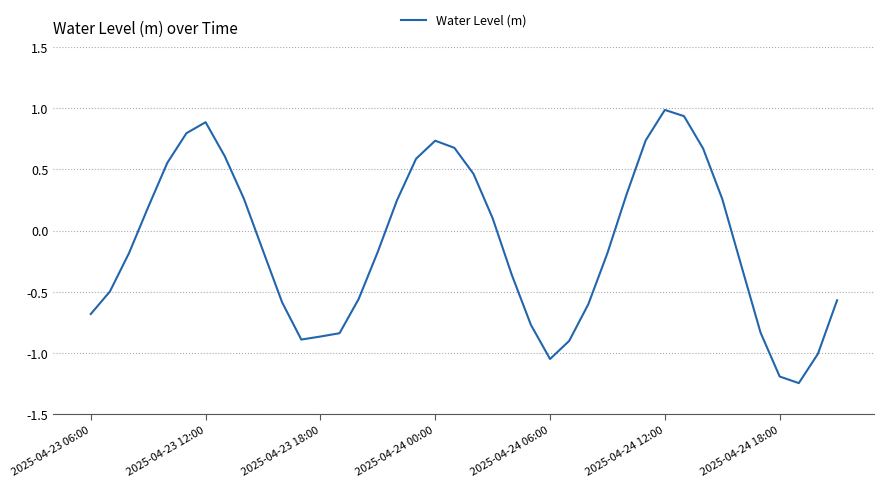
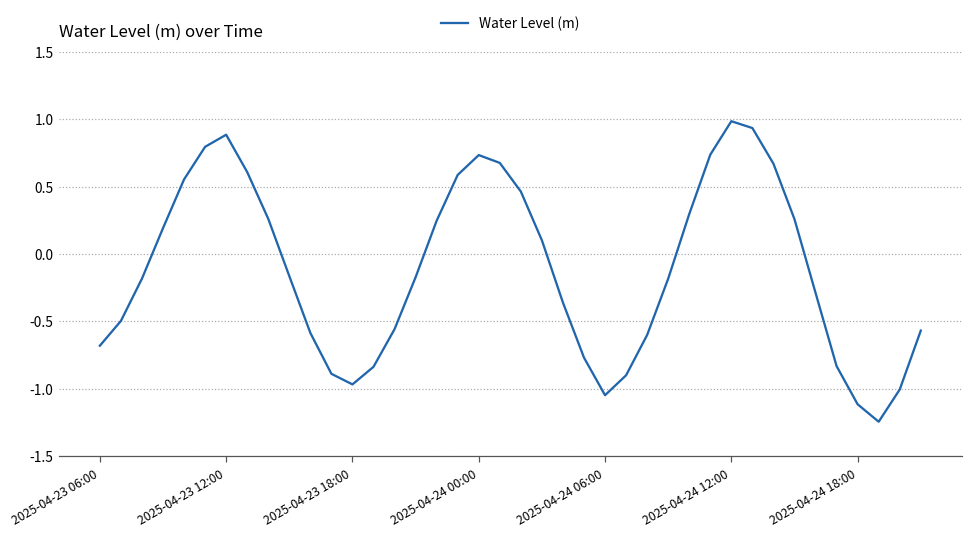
2025-04-23 18:00: -0.87 -> -0.97
2025-04-24 18:00: -1.19 -> -1.12
